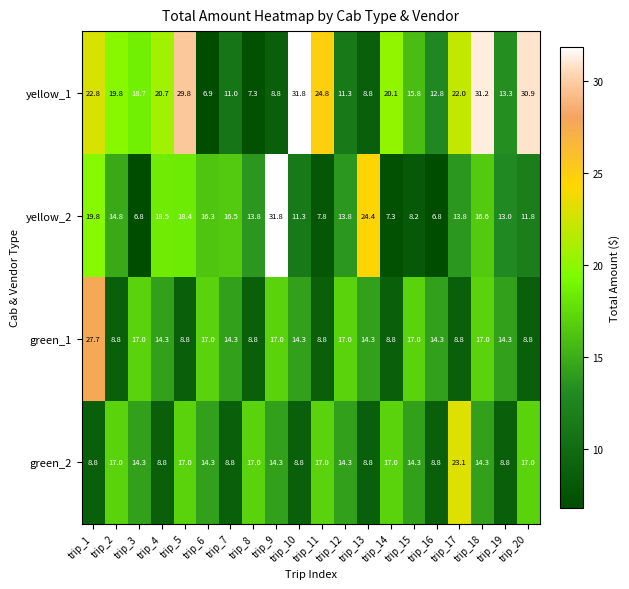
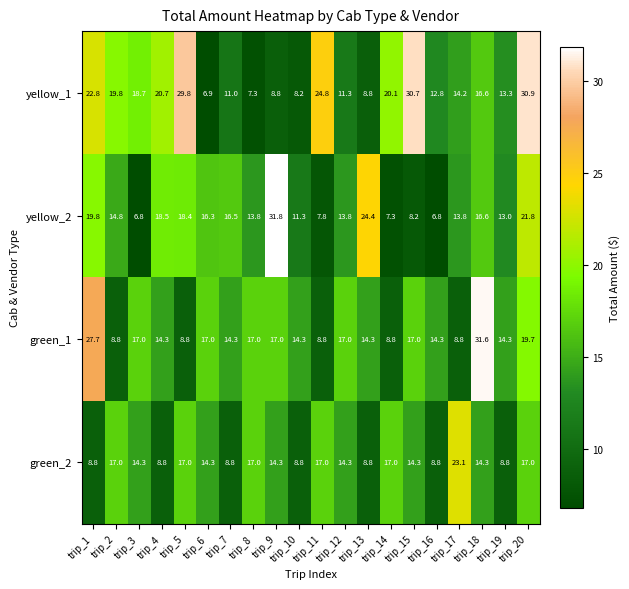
yellow_1, trip_10: 31.8 -> 8.2
yellow_1, trip_15: 15.8 -> 30.7
yellow_1, trip_17: 22.0 -> 14.2
yellow_1, trip_18: 31.2 -> 16.6
yellow_2, trip_20: 11.8 -> 21.8
green_1, trip_8: 8.8 -> 17.0
green_1, trip_18: 17.0 -> 31.6
green_1, trip_20: 8.8 -> 19.7
